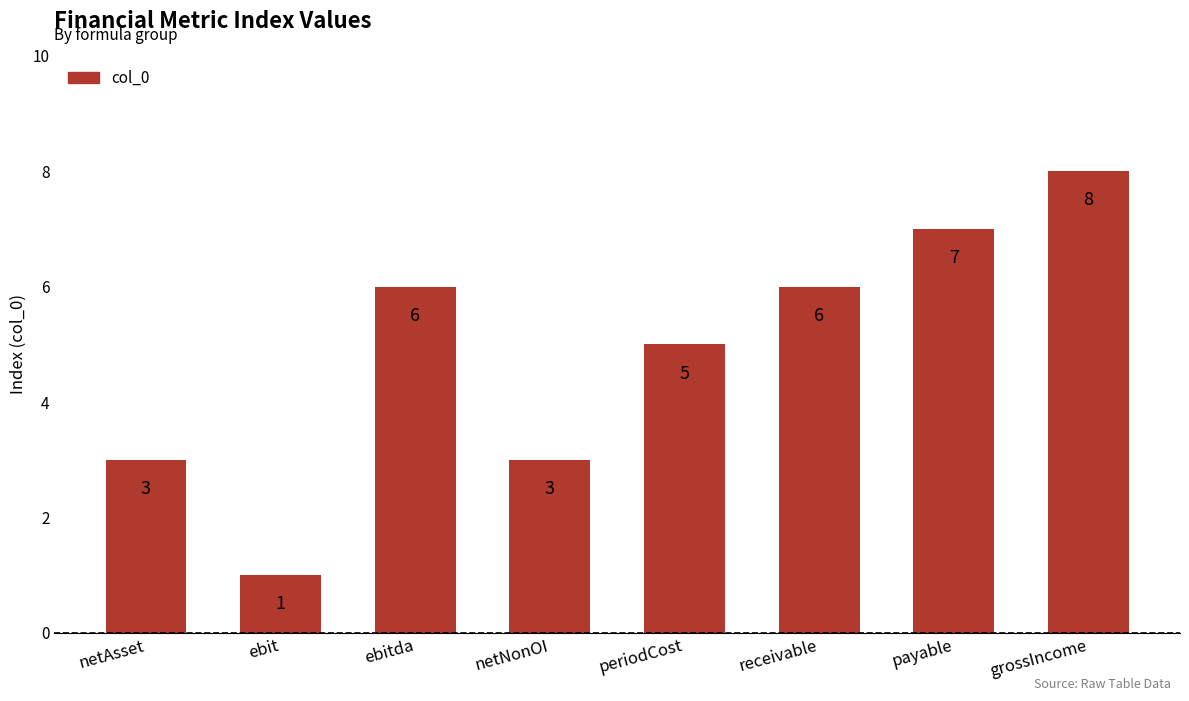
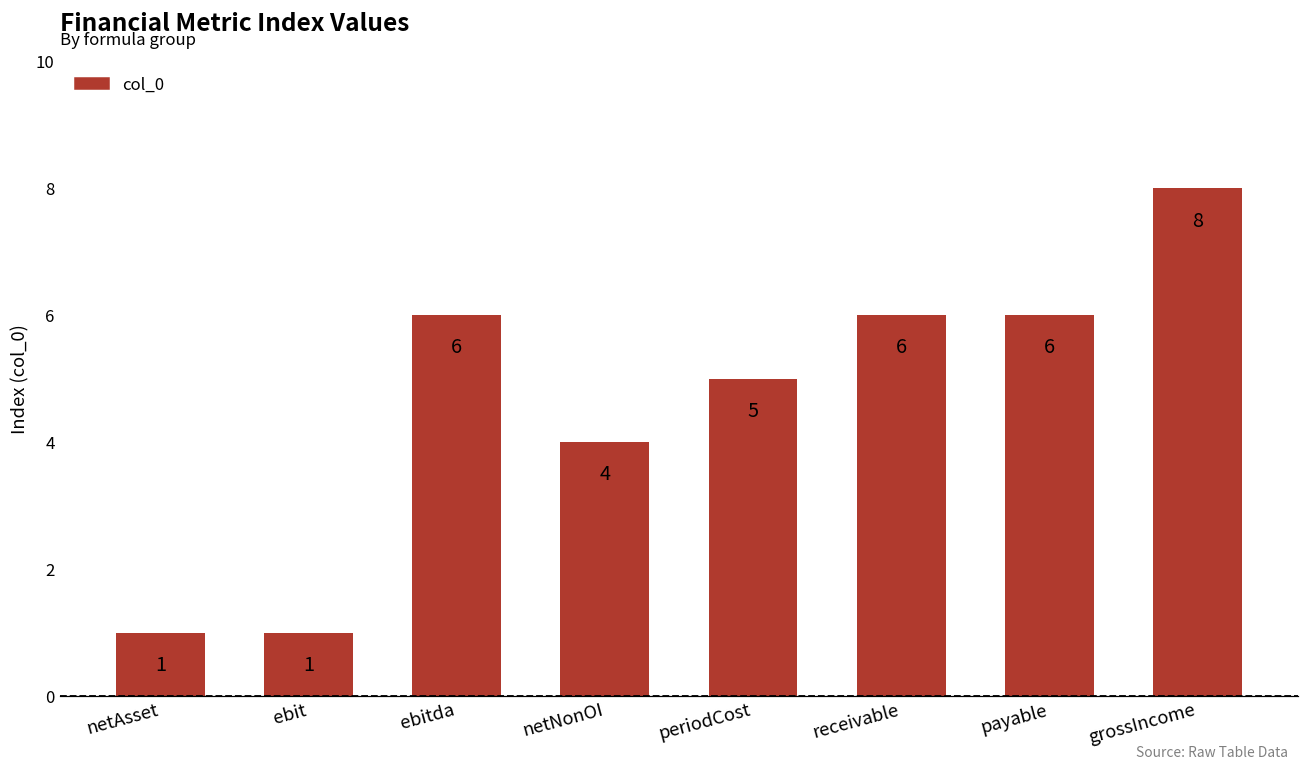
netAsset: 3 -> 1
netNonOI: 3 -> 4
payable: 7 -> 6
